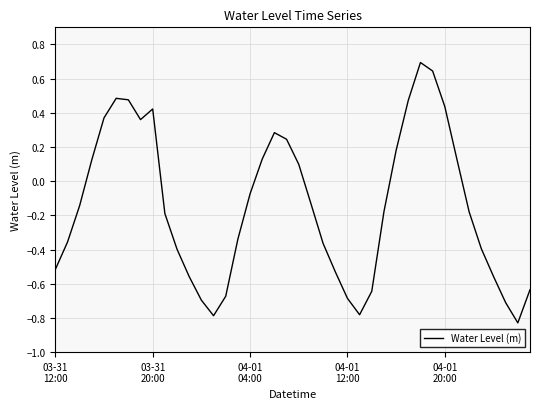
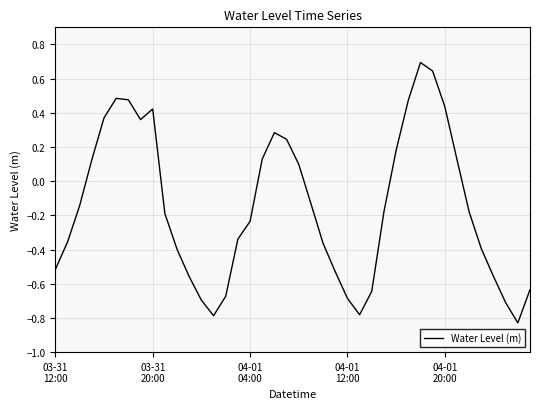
04-01 04:00: -0.07 -> -0.24
